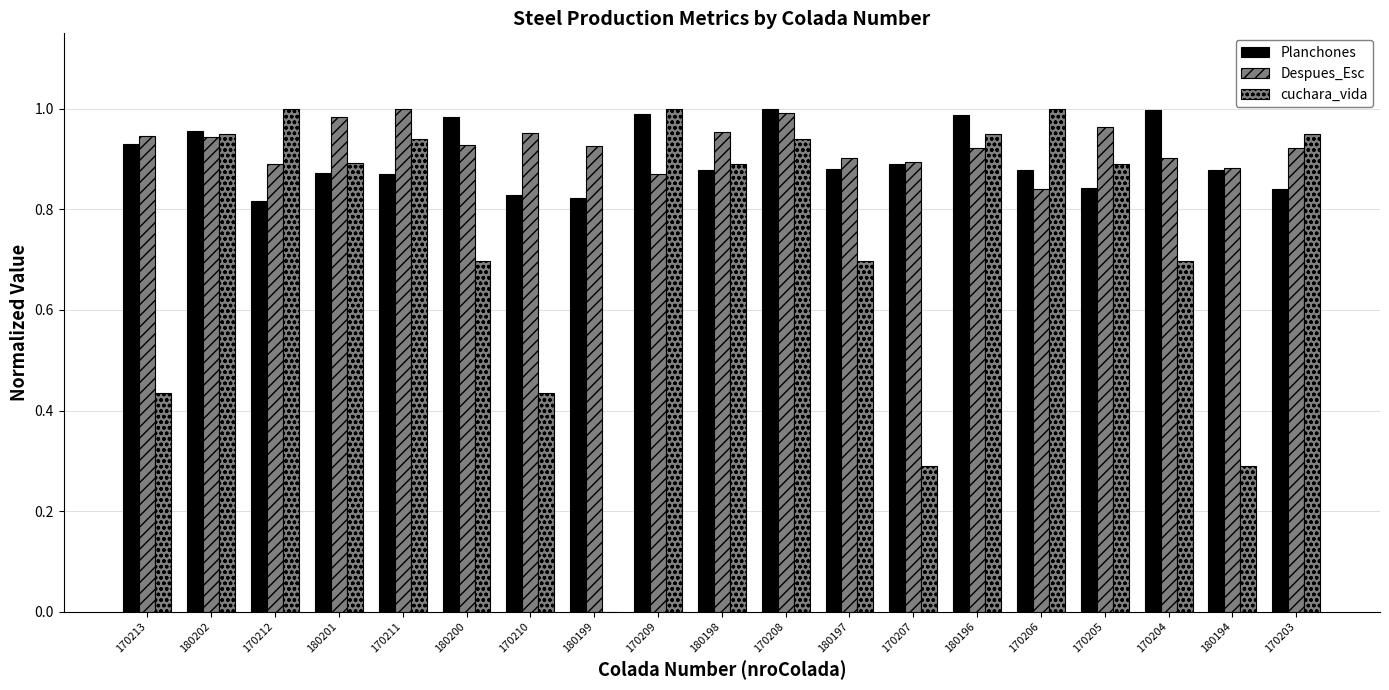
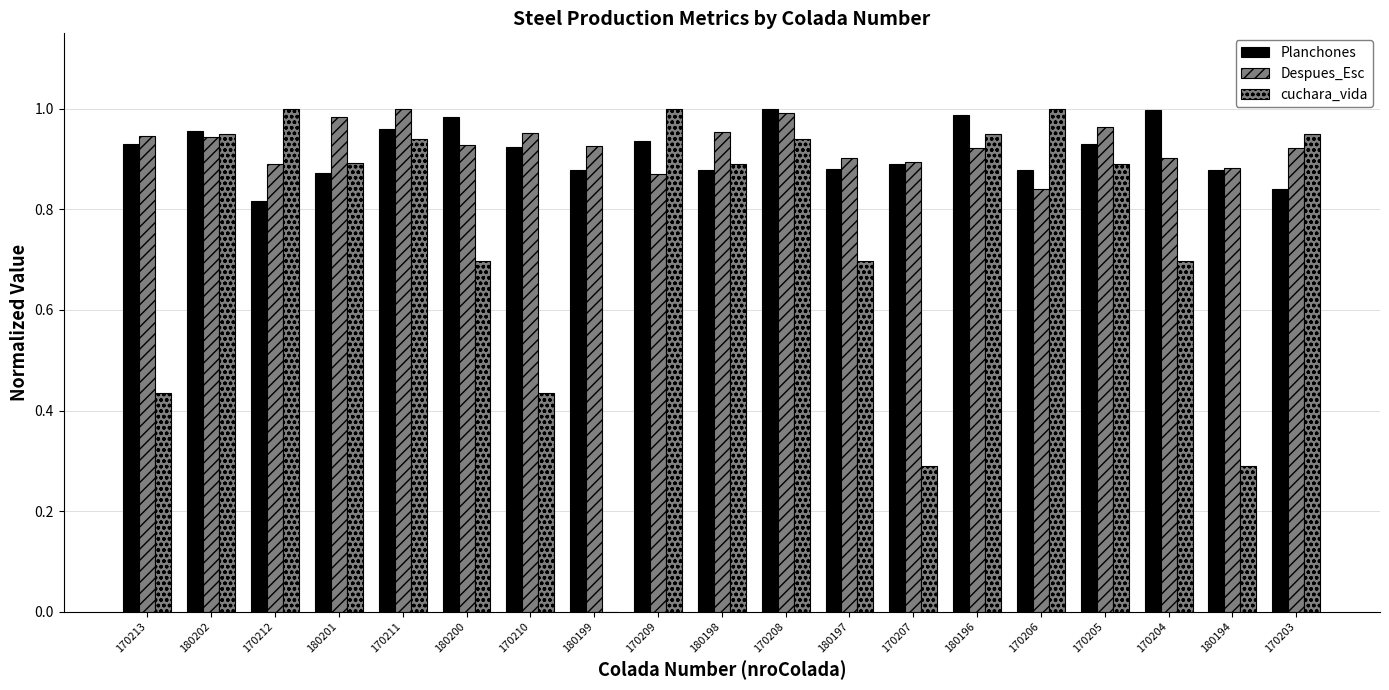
Planchones, 170211: 0.87 -> 0.96
Planchones, 170210: 0.83 -> 0.92
Planchones, 180199: 0.82 -> 0.88
Planchones, 170209: 0.99 -> 0.94
Planchones, 170205: 0.84 -> 0.93
